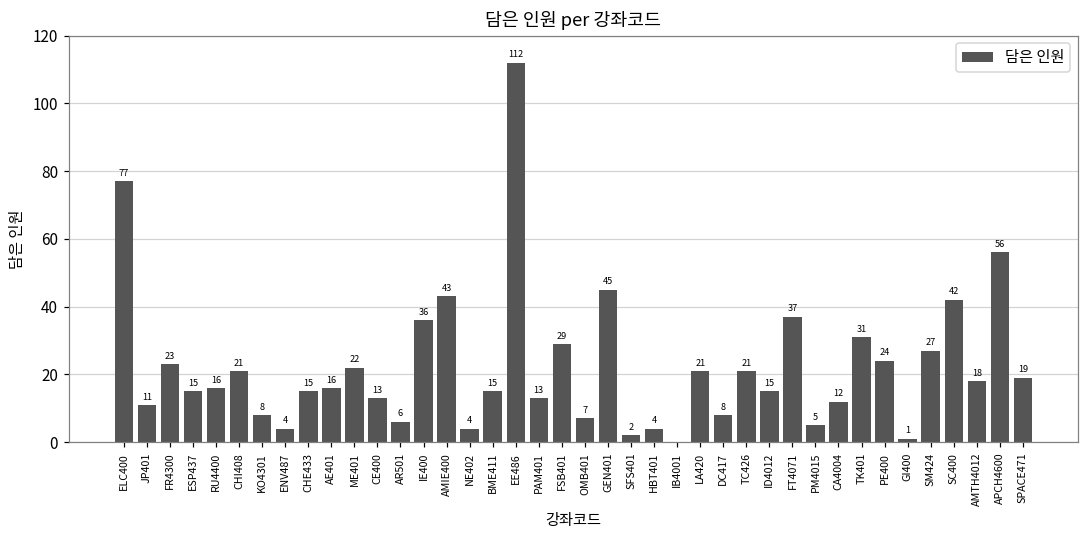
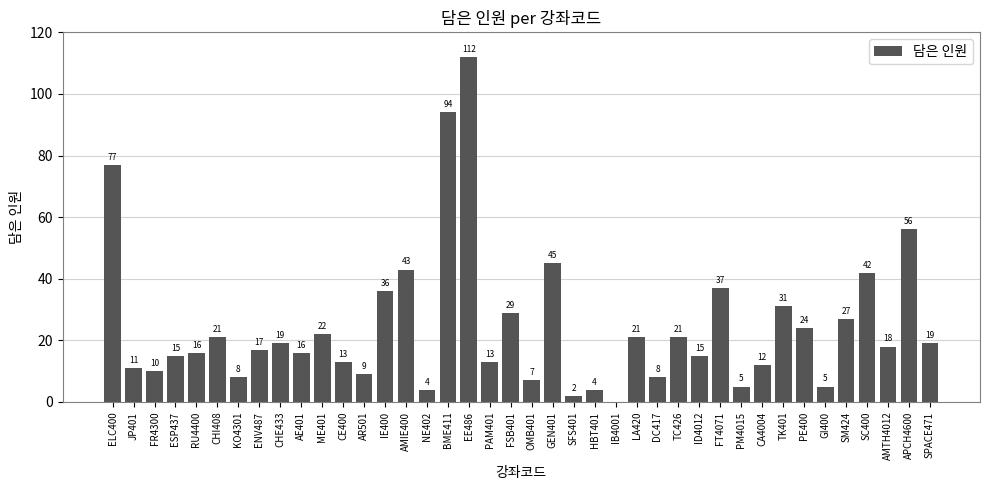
FR4300: 23 -> 10
ENV487: 4 -> 17
CHE433: 15 -> 19
AR501: 6 -> 9
BME411: 15 -> 94
GI400: 1 -> 5
